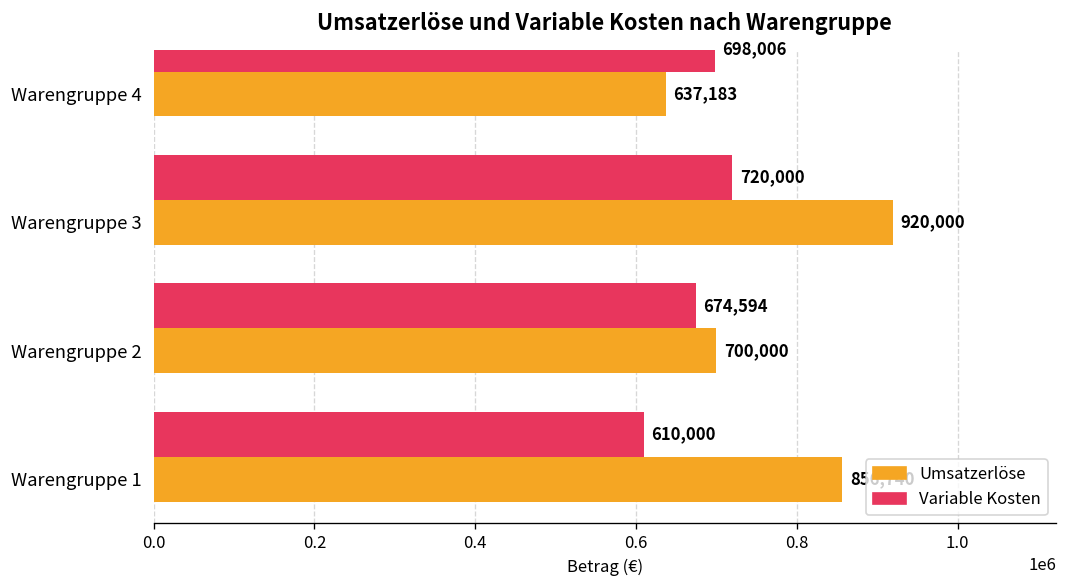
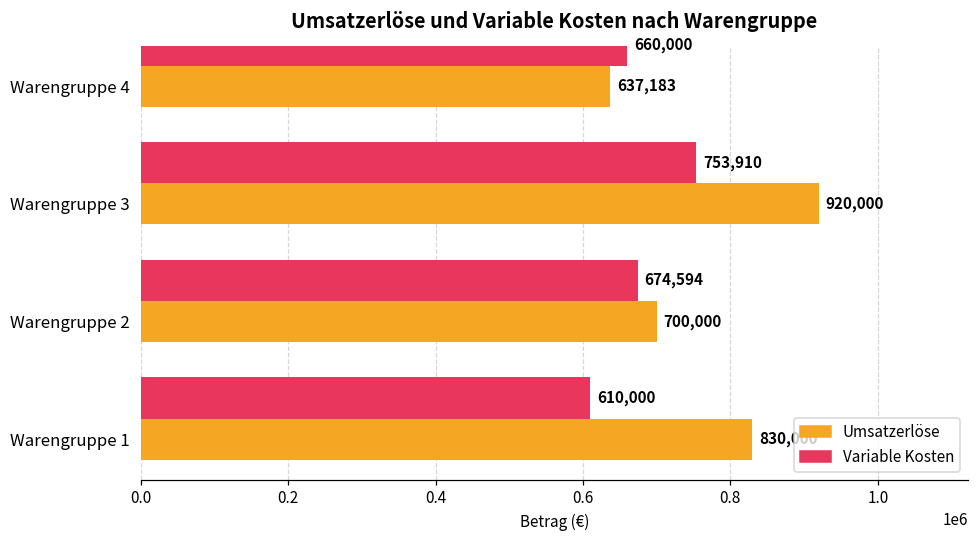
Variable Kosten, Warengruppe 4: 698,006 -> 660,000
Variable Kosten, Warengruppe 3: 720,000 -> 753,910
Umsatzerlöse, Warengruppe 1: 860000 -> 830000
